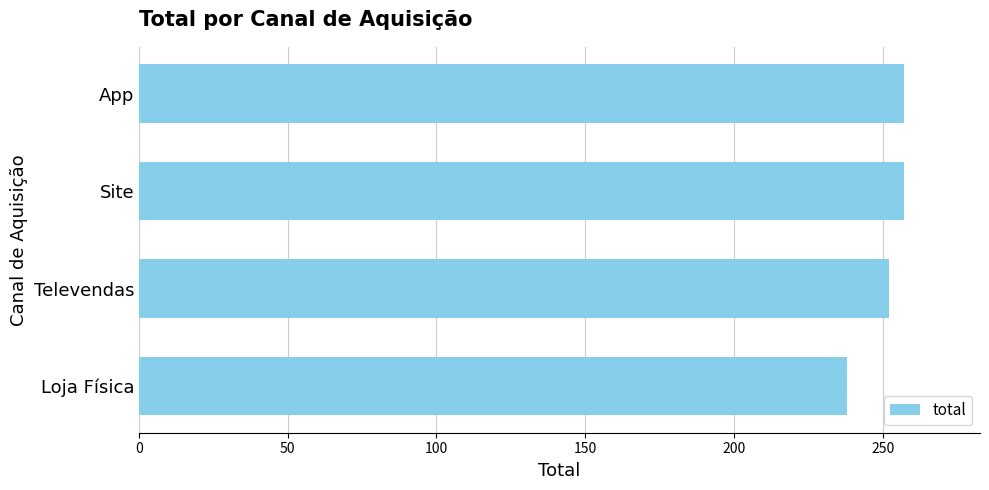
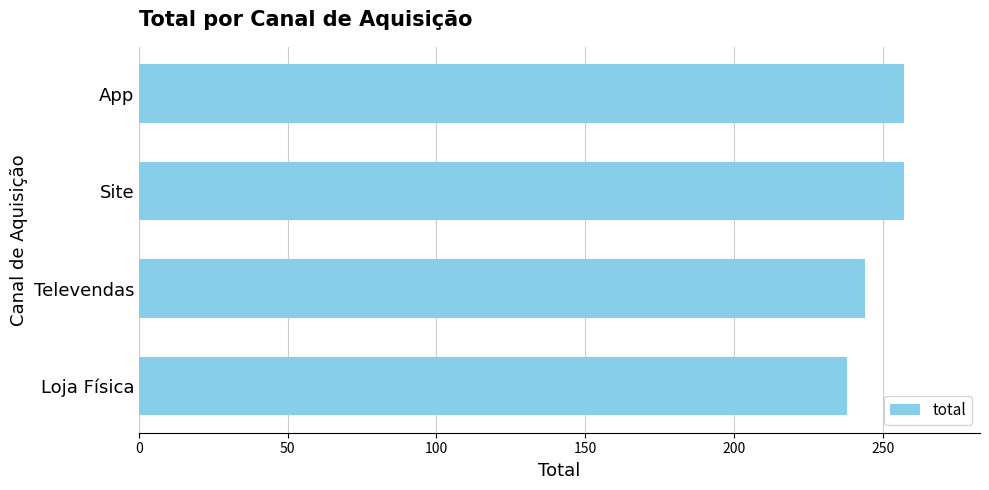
Televendas: 252 -> 244
